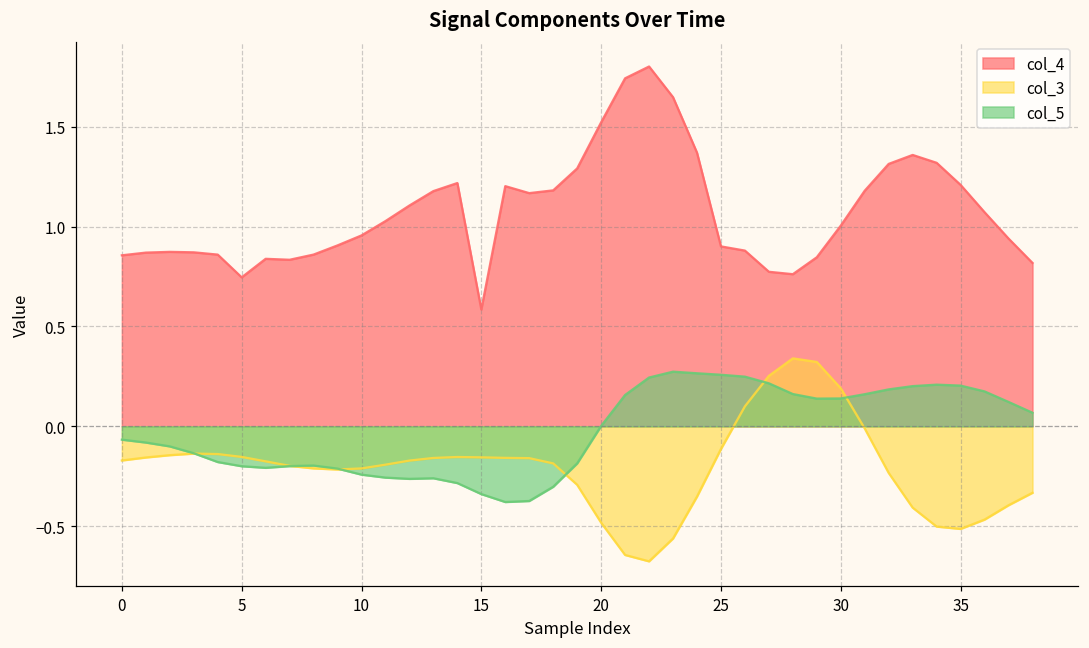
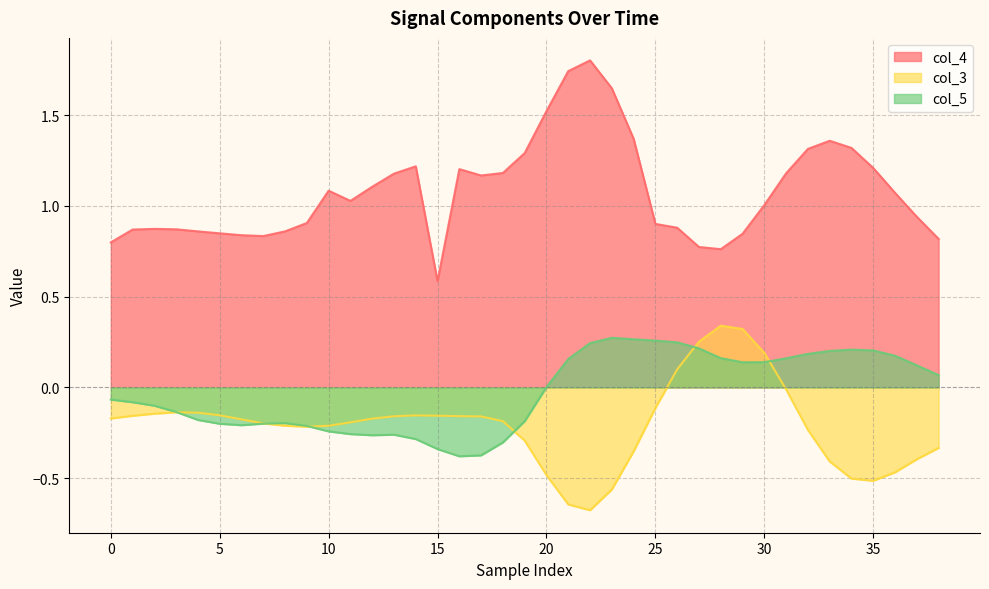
col_4, 0: 0.86 -> 0.80
col_4, 5: 0.75 -> 0.85
col_4, 10: 0.96 -> 1.08
